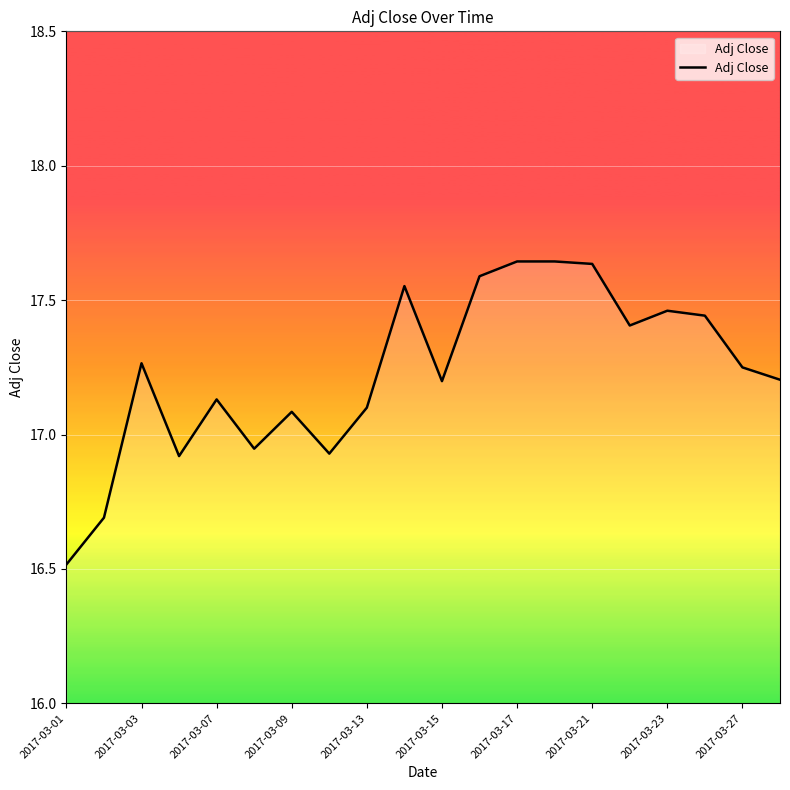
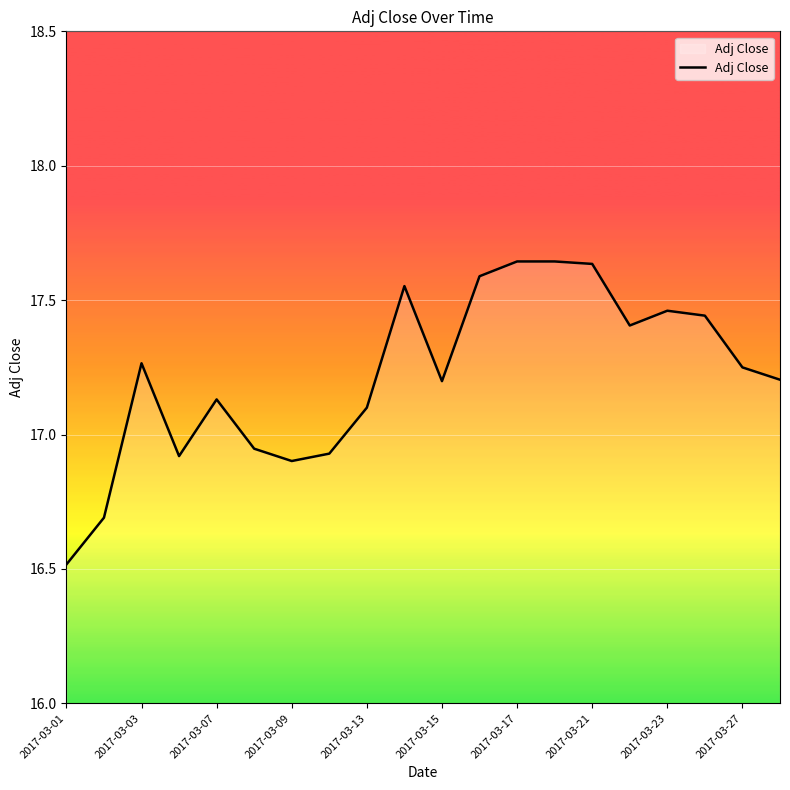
2017-03-09: 17.08 -> 16.90
